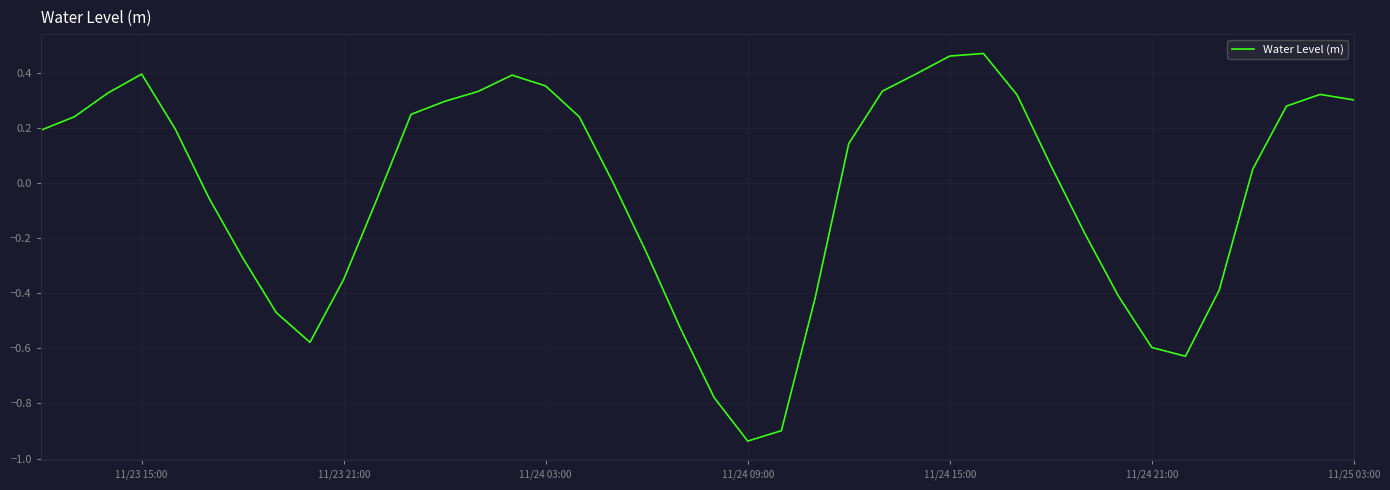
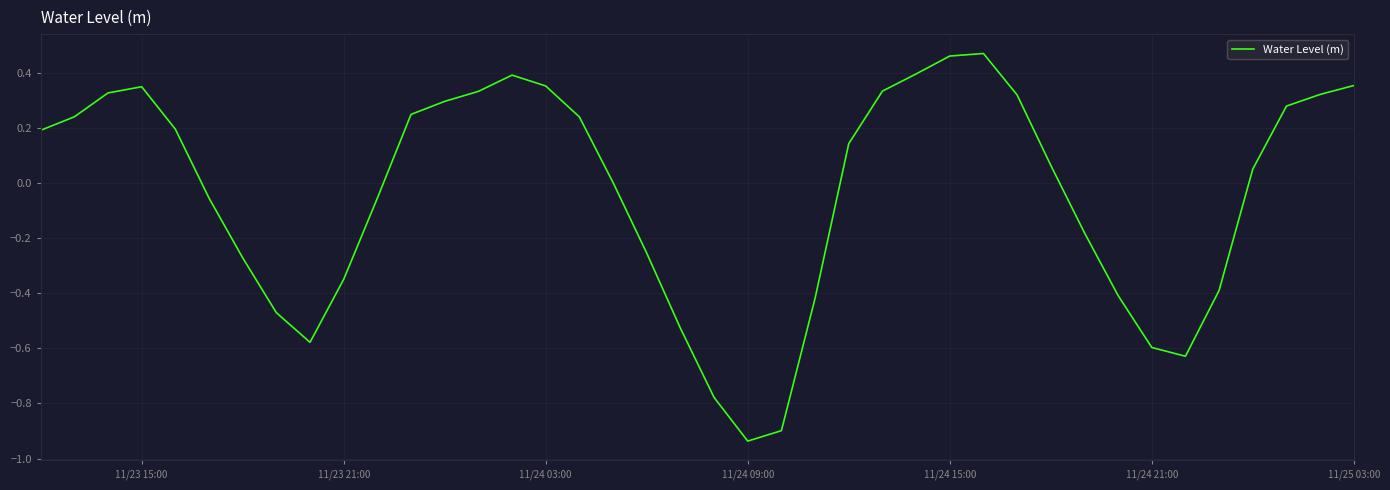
11/23 15:00: 0.40 -> 0.35
11/25 03:00: 0.30 -> 0.35
